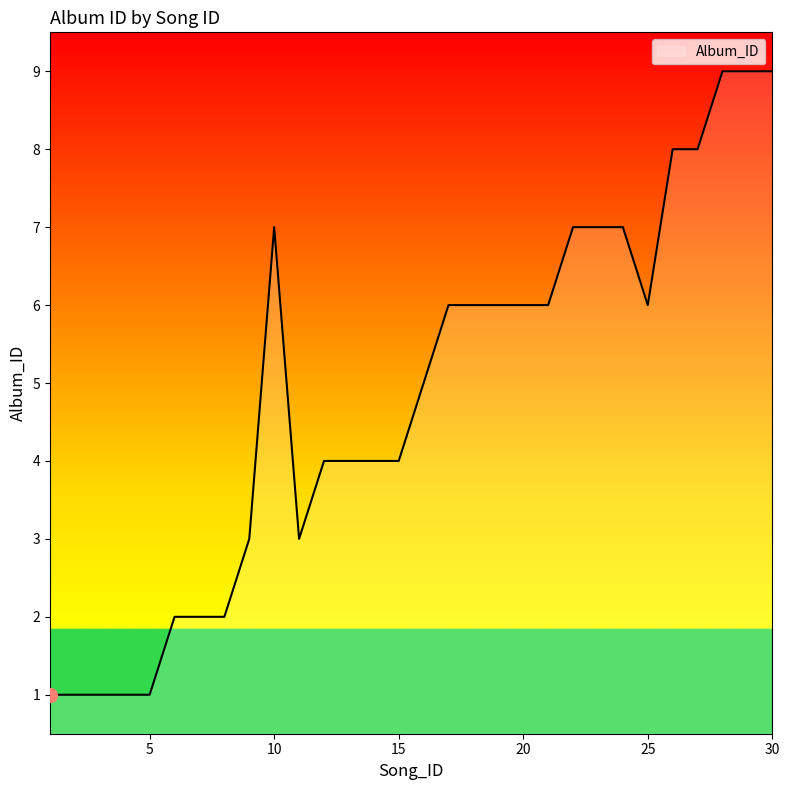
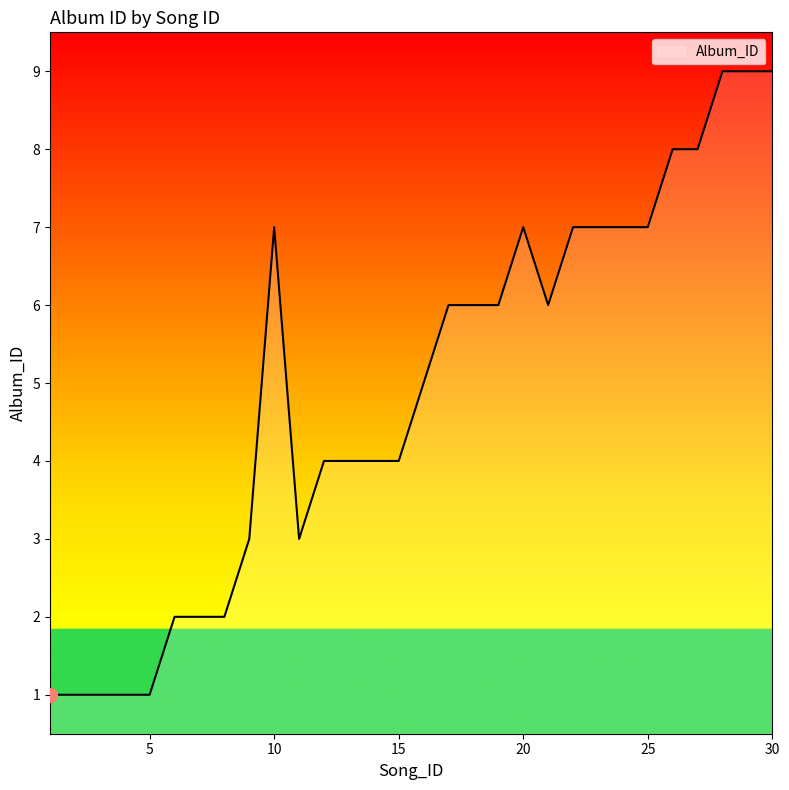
Album_ID, 20: 6 -> 7
Album_ID, 25: 6 -> 7
